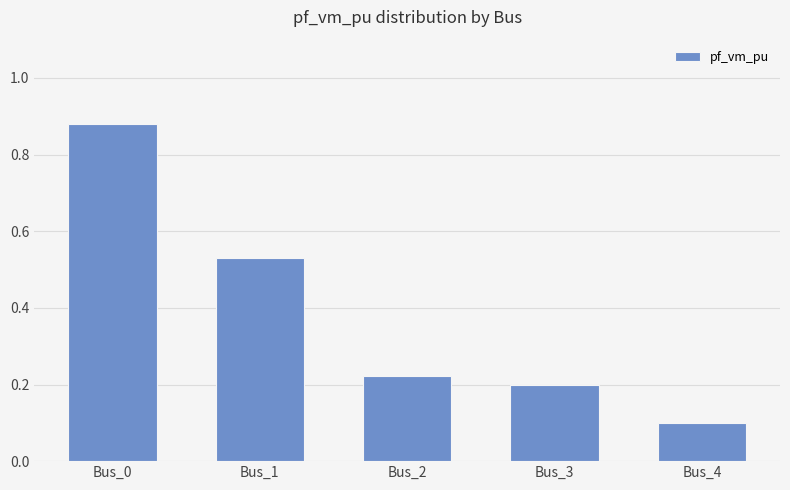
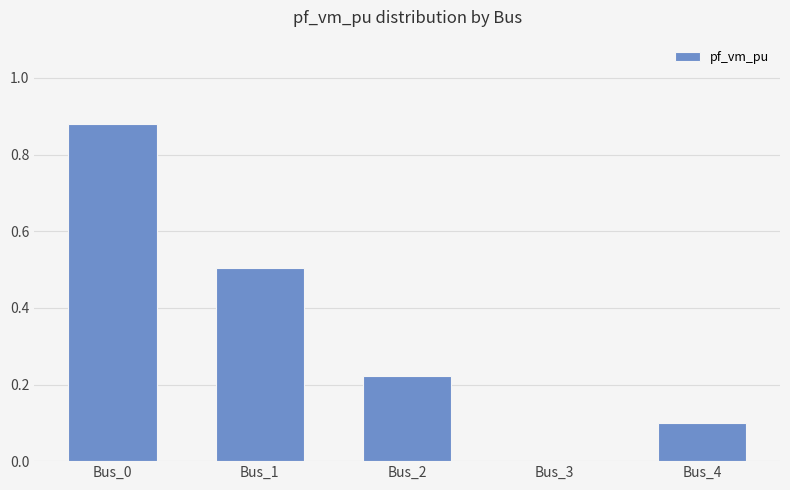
Bus_1: 0.53 -> 0.50
Bus_3: 0.2 -> 0.0
